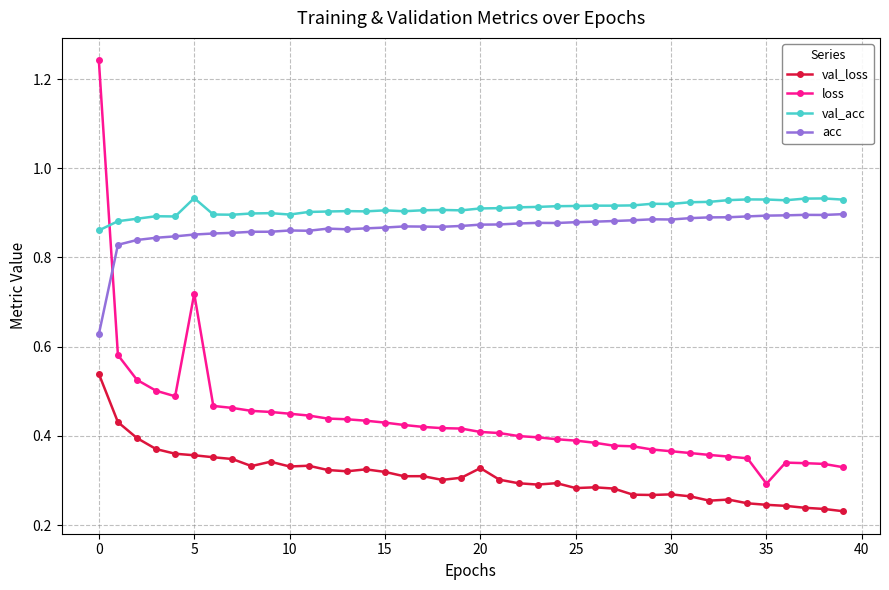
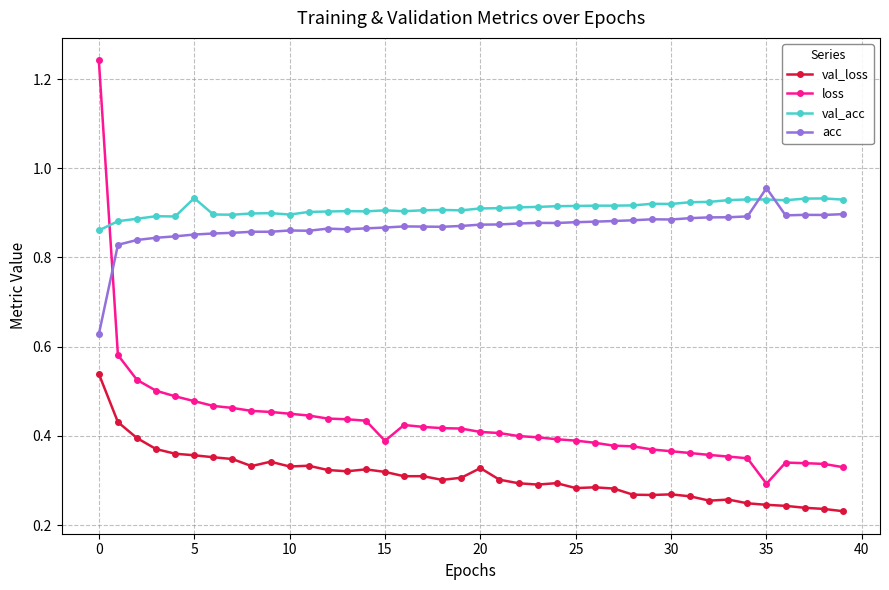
loss, 5: 0.72 -> 0.48
loss, 15: 0.43 -> 0.39
acc, 35: 0.89 -> 0.96
